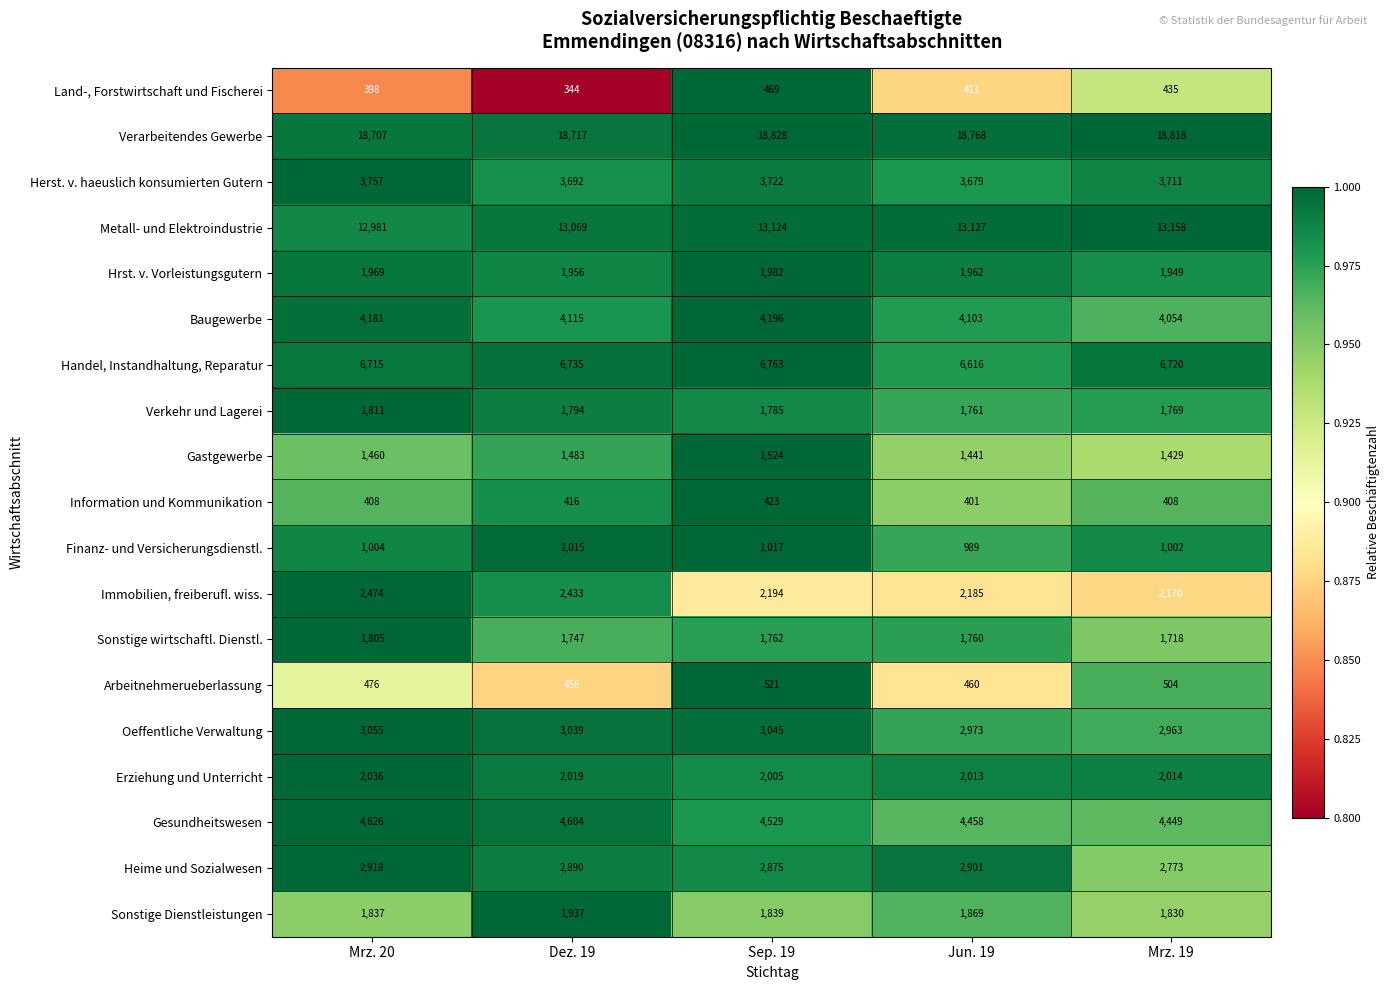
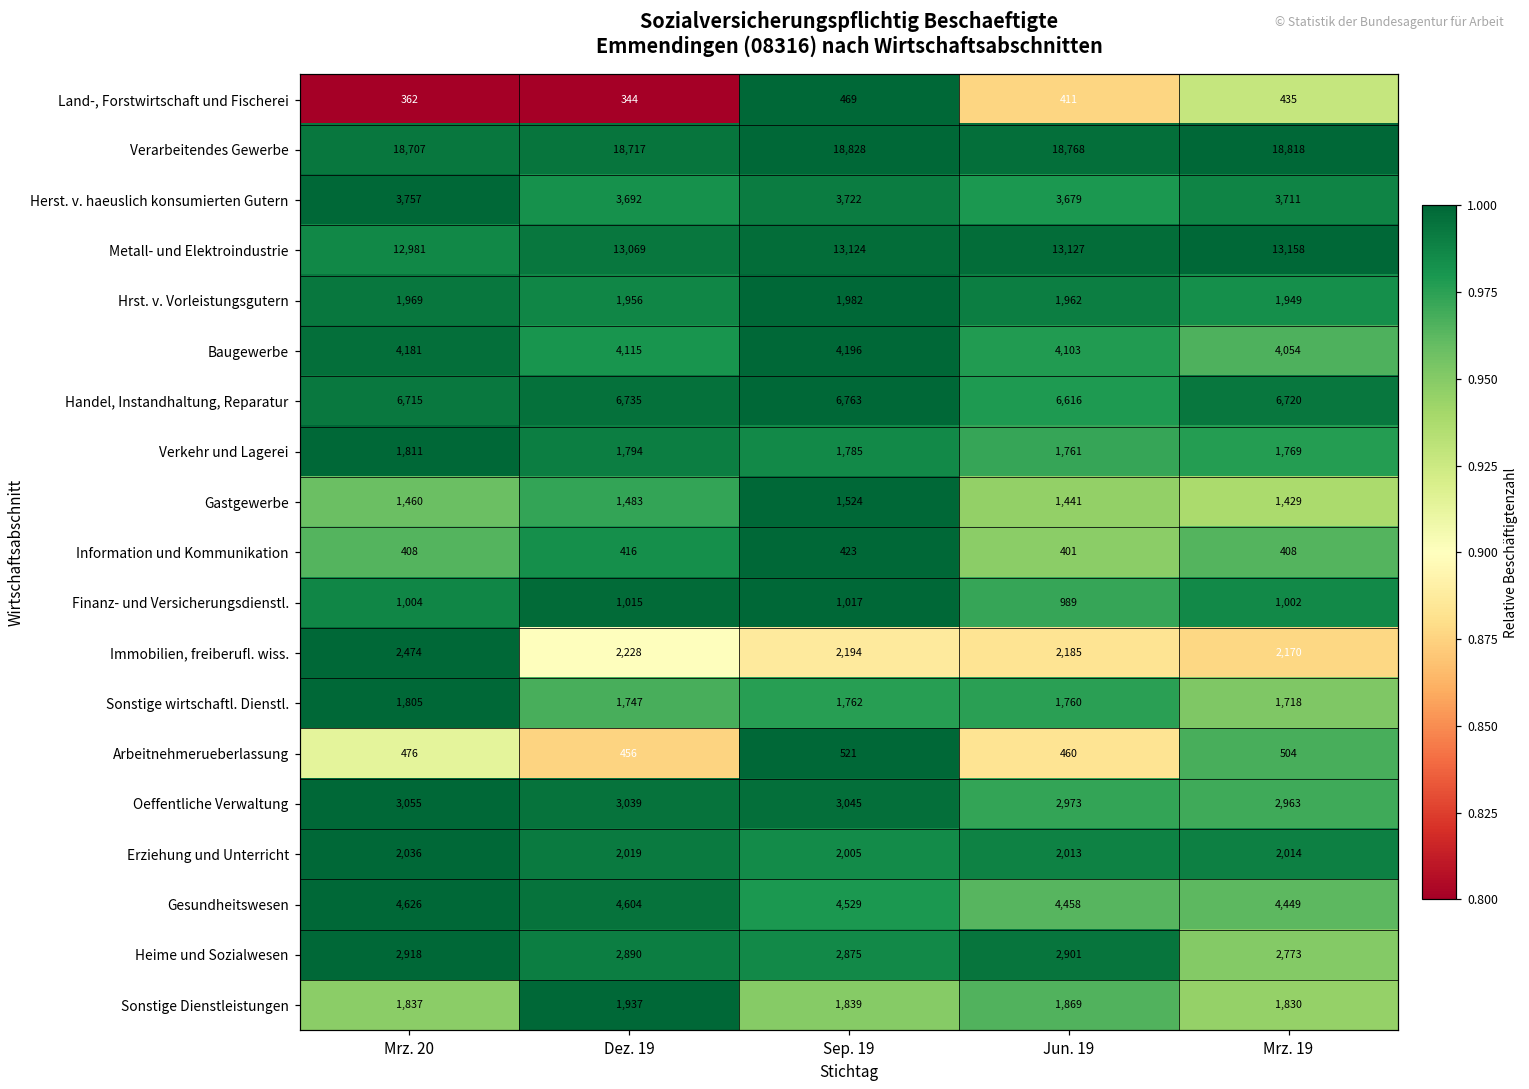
Land-, Forstwirtschaft und Fischerei, Mrz. 20: 398 -> 362
Immobilien, freiberufl. wiss., Dez. 19: 2,433 -> 2,228
